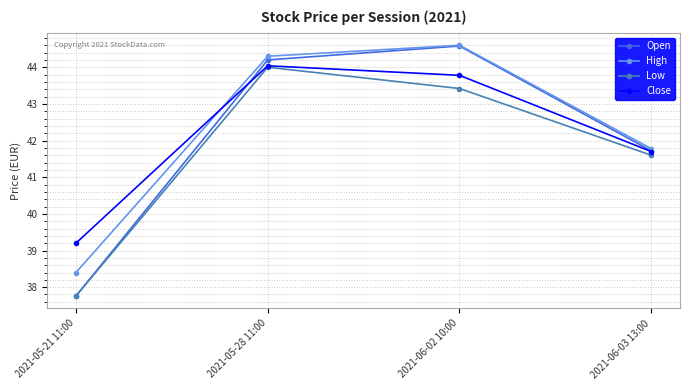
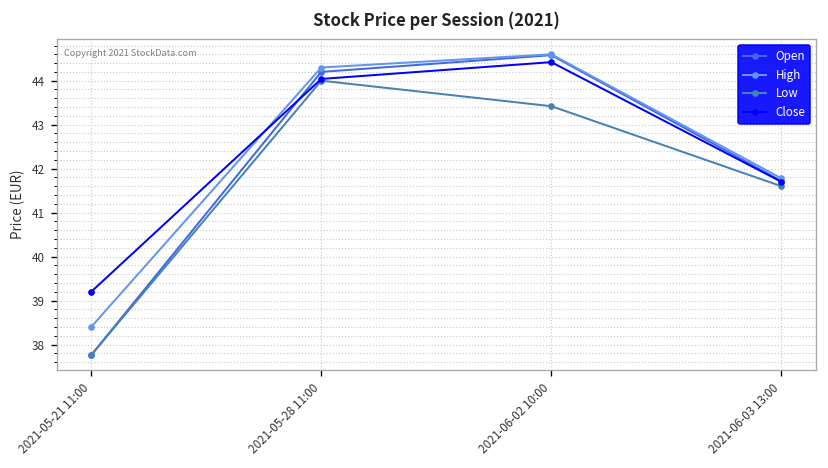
Close, 2021-06-02 10:00: 43.8 -> 44.4
